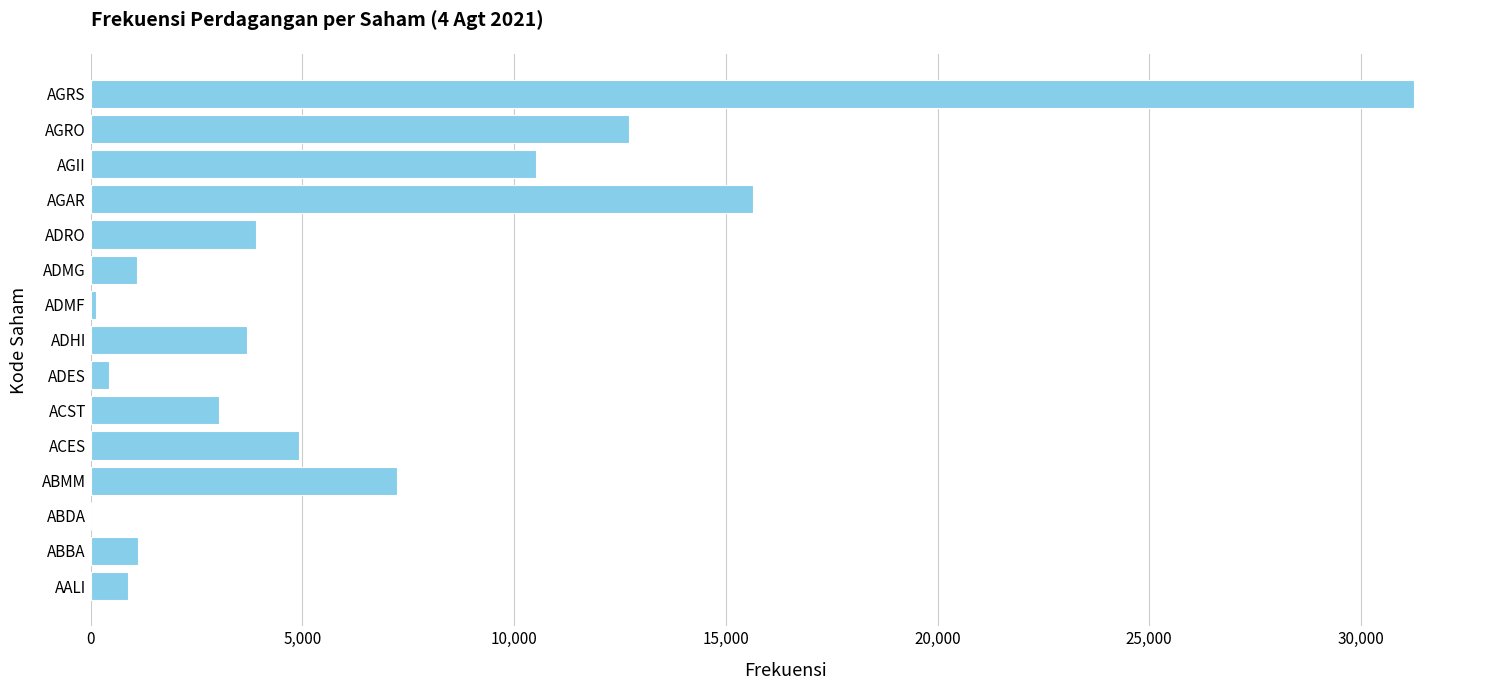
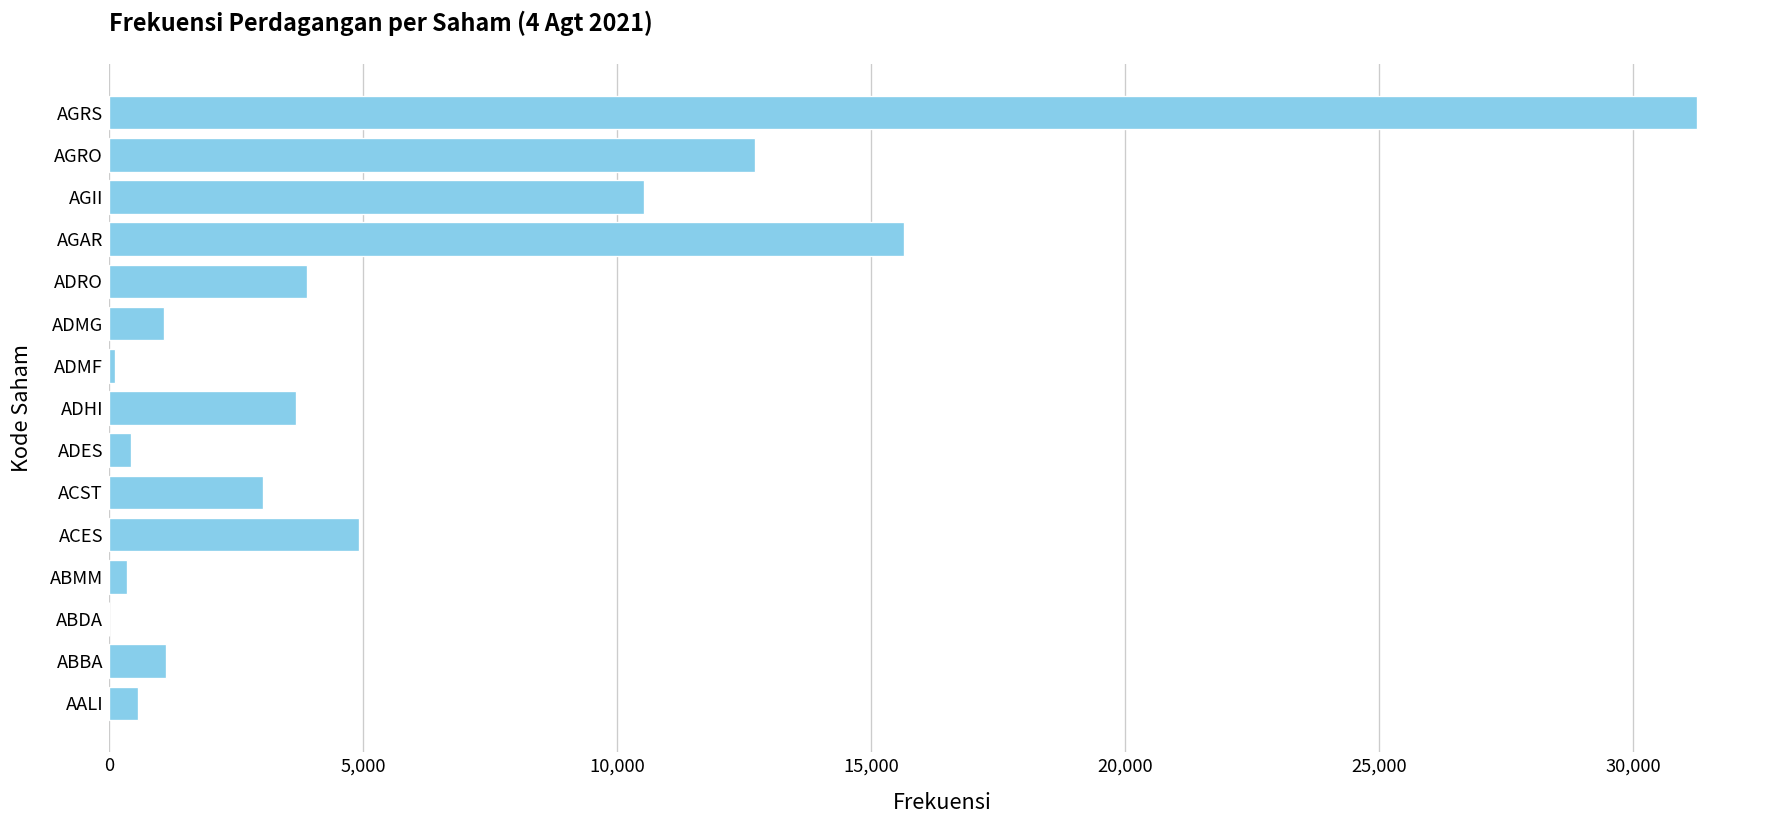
ABMM: 7,200 -> 300
AALI: 900 -> 600
